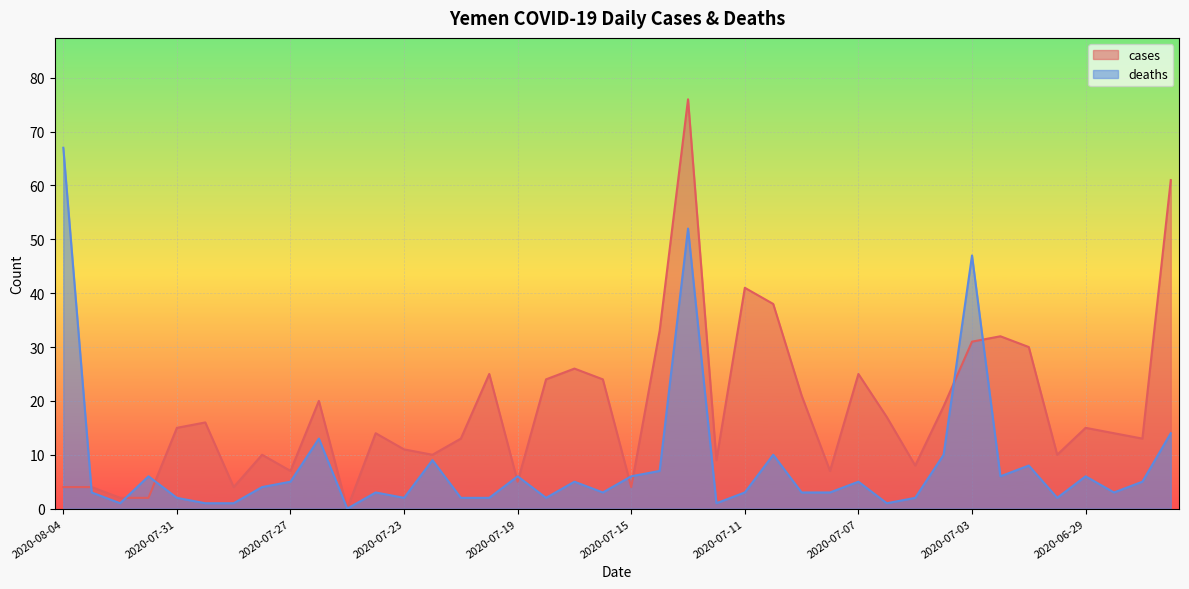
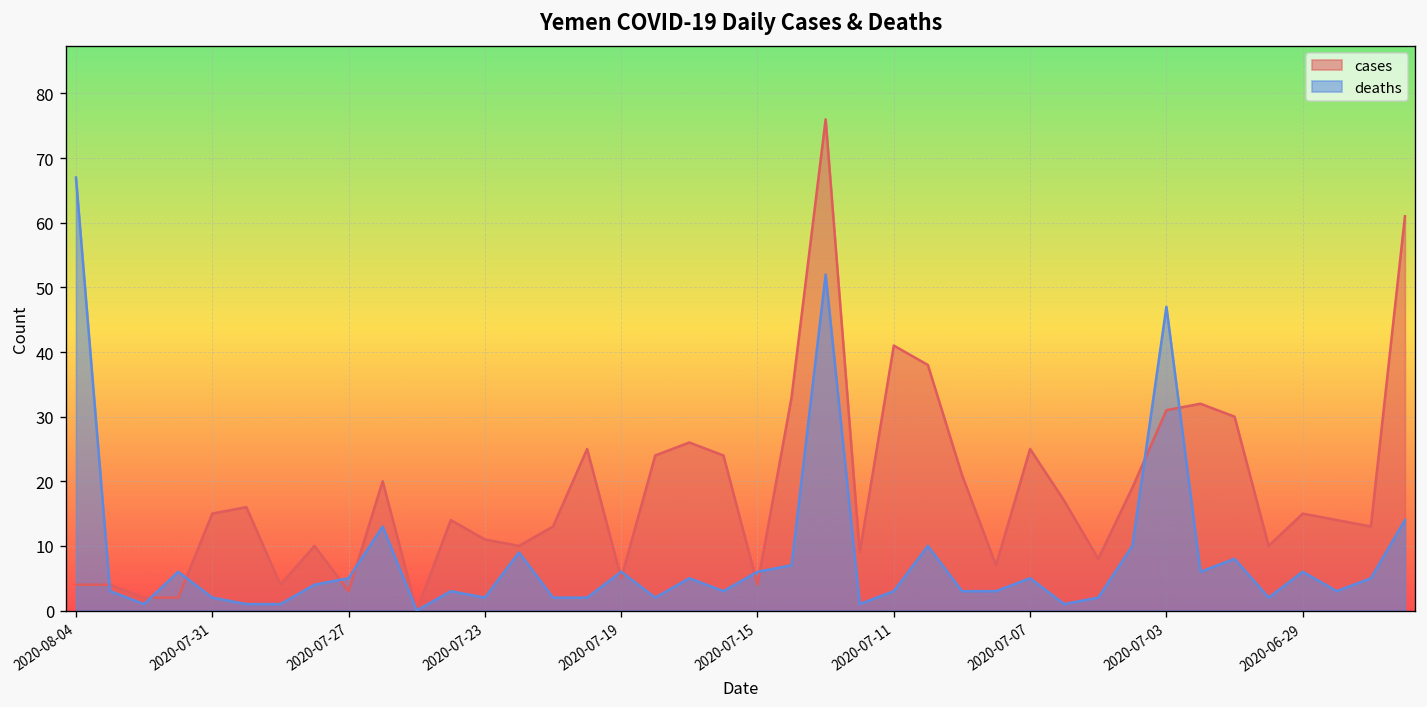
cases, 2020-07-27: 7 -> 3
